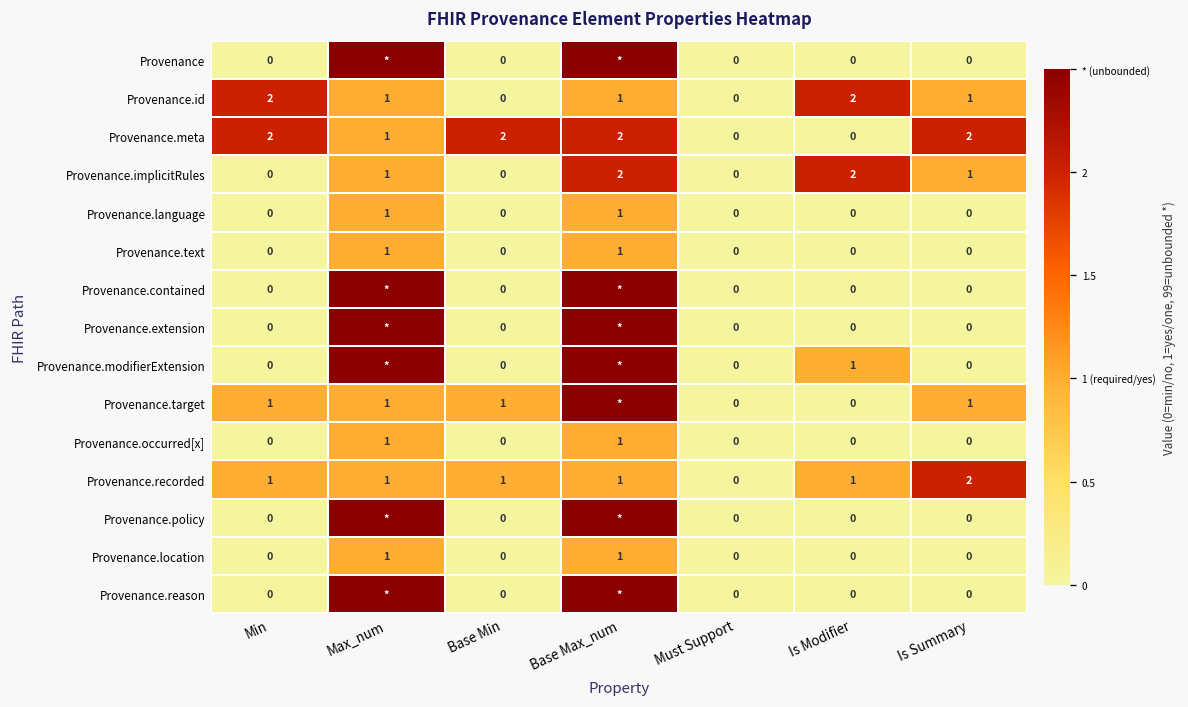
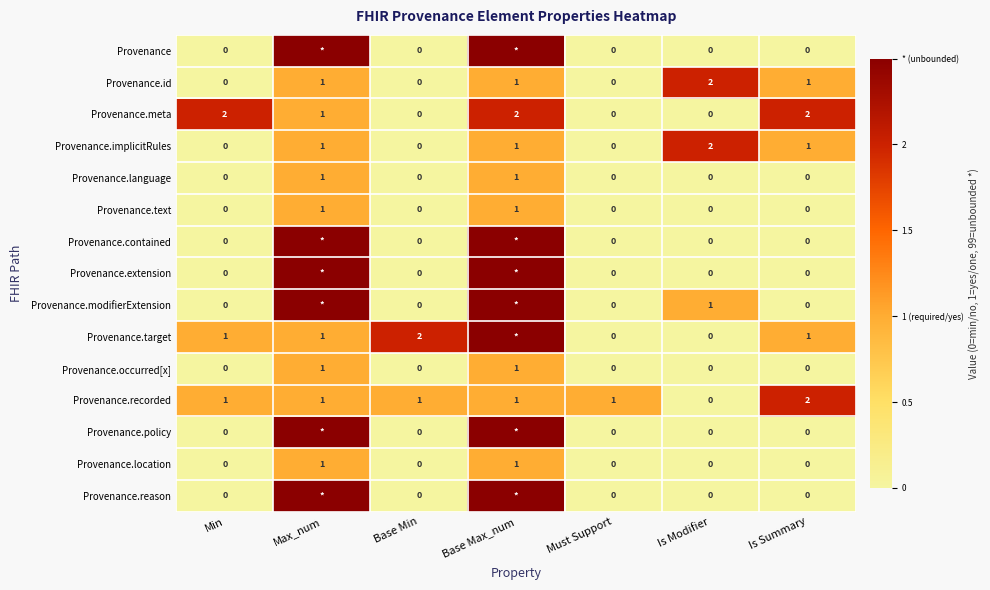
Provenance.id, Min: 2 -> 0
Provenance.meta, Base Min: 2 -> 0
Provenance.implicitRules, Base Max_num: 2 -> 1
Provenance.target, Base Min: 1 -> 2
Provenance.recorded, Must Support: 0 -> 1
Provenance.recorded, Is Modifier: 1 -> 0
